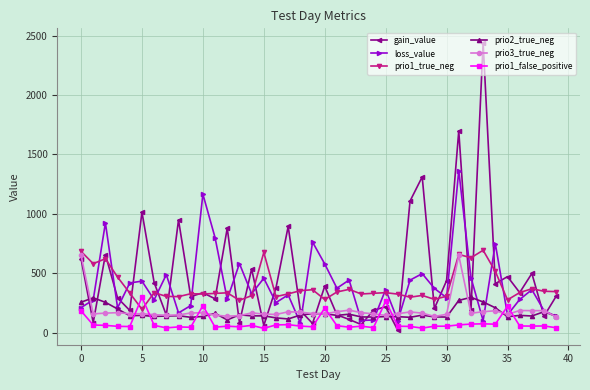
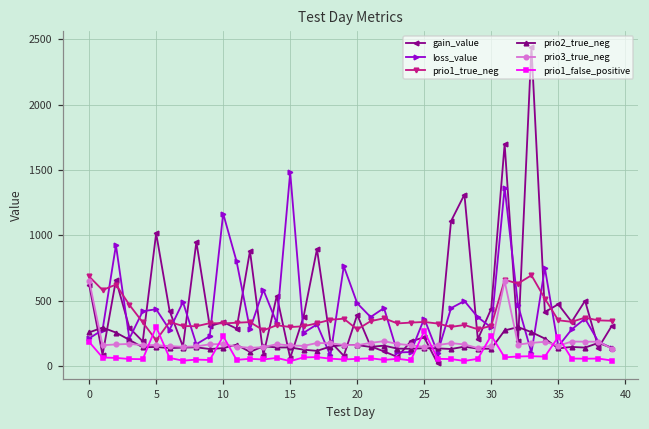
loss_value, 15: 460 -> 1480
prio1_true_neg, 15: 680 -> 300
loss_value, 20: 580 -> 480
prio1_false_positive, 20: 210 -> 60
prio1_false_positive, 30: 60 -> 230
prio1_true_neg, 35: 280 -> 350
